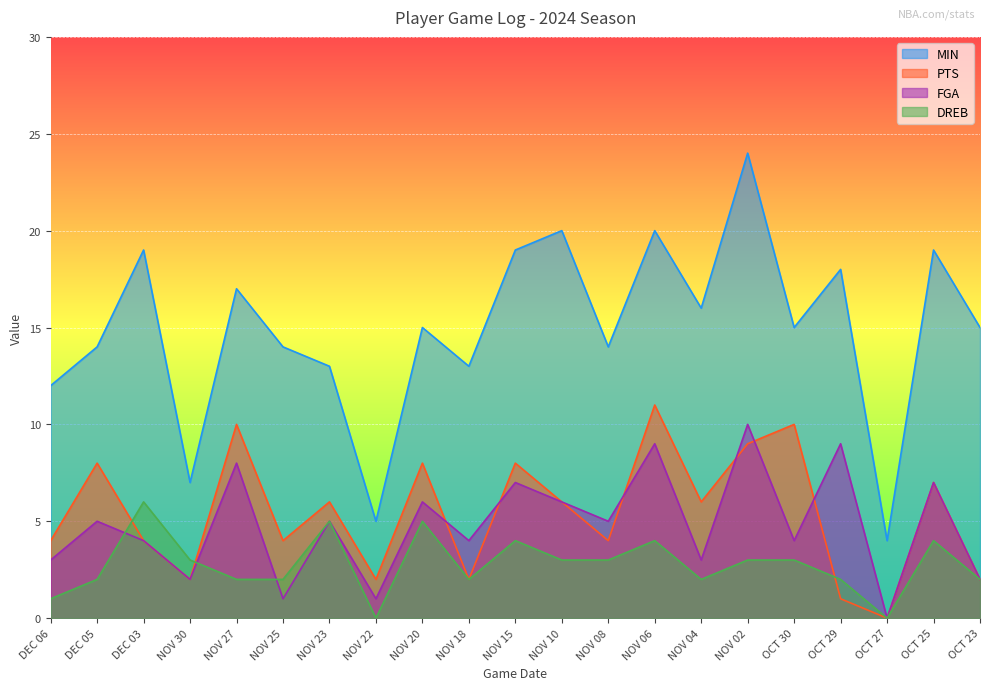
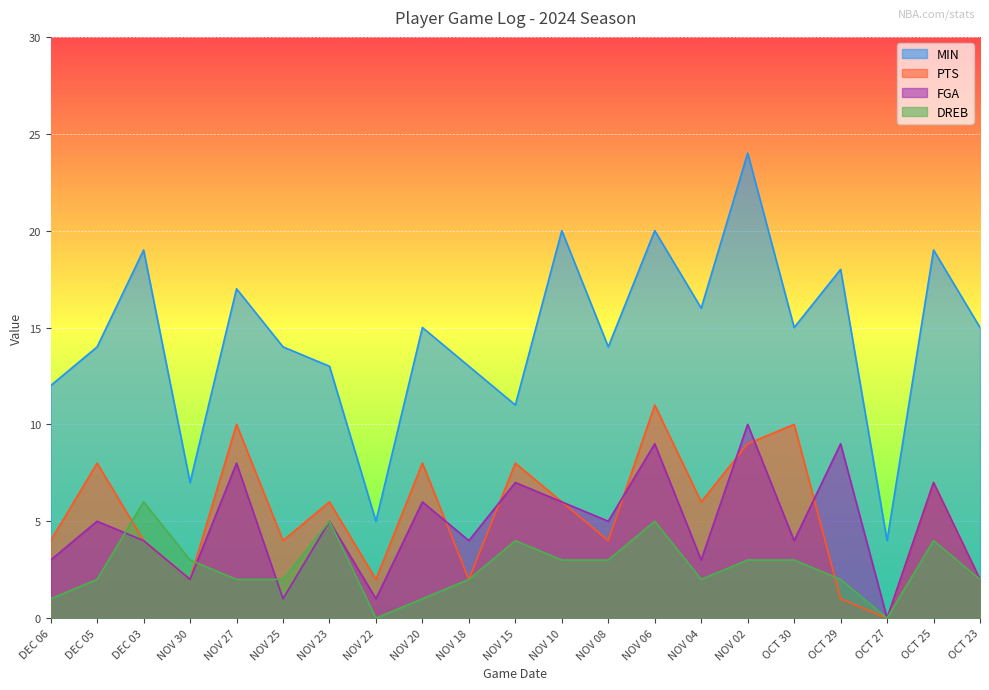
DREB, NOV 20: 5 -> 1
MIN, NOV 15: 19 -> 11
DREB, NOV 06: 4 -> 5
